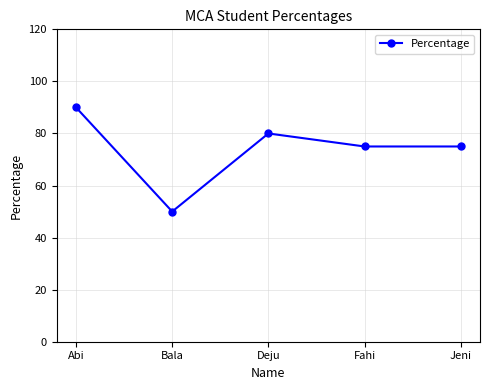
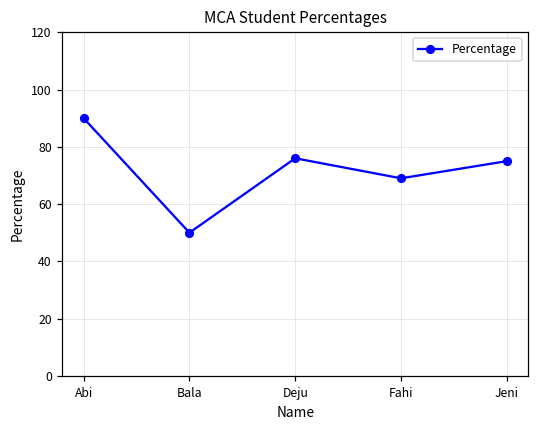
Deju: 80 -> 76
Fahi: 75 -> 69
